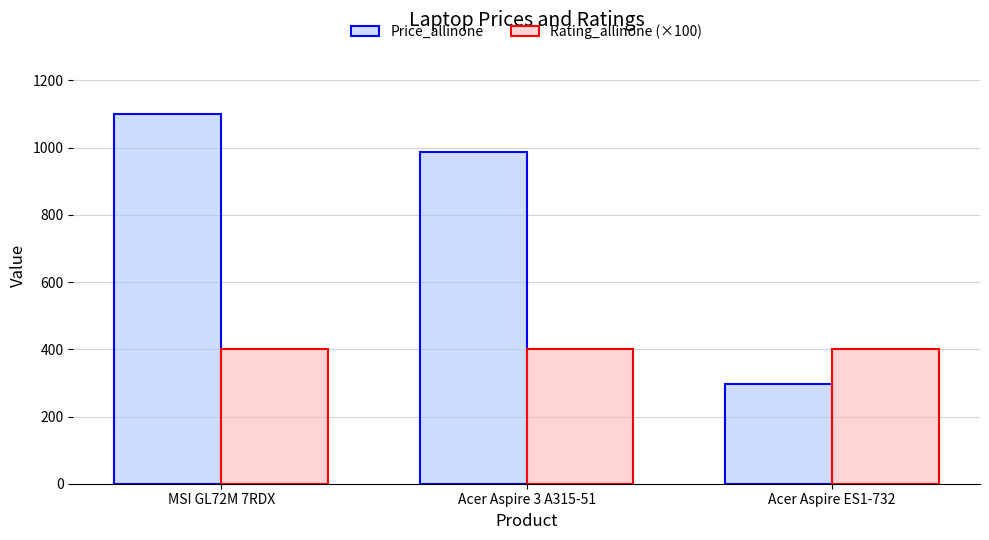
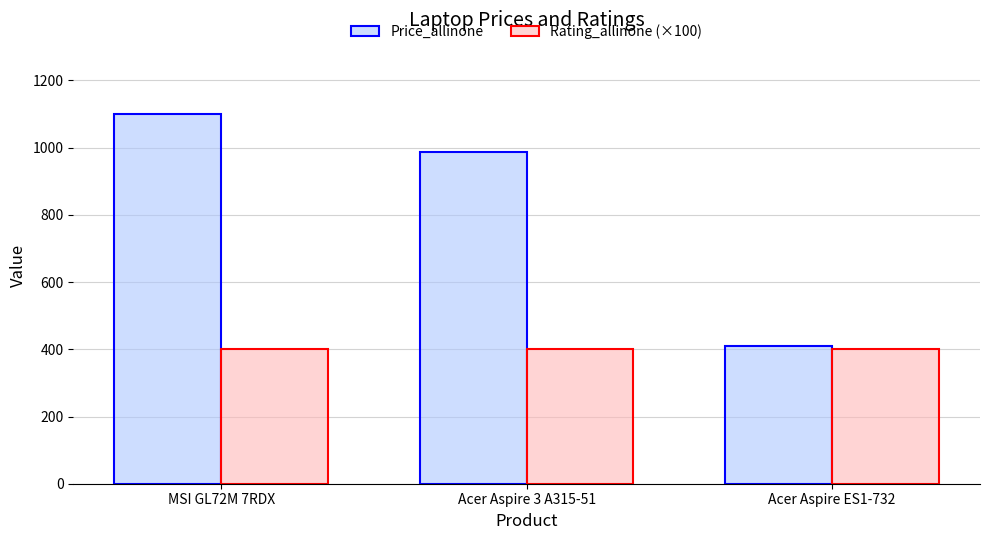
Price_allinone, Acer Aspire ES1-732: 300 -> 410
